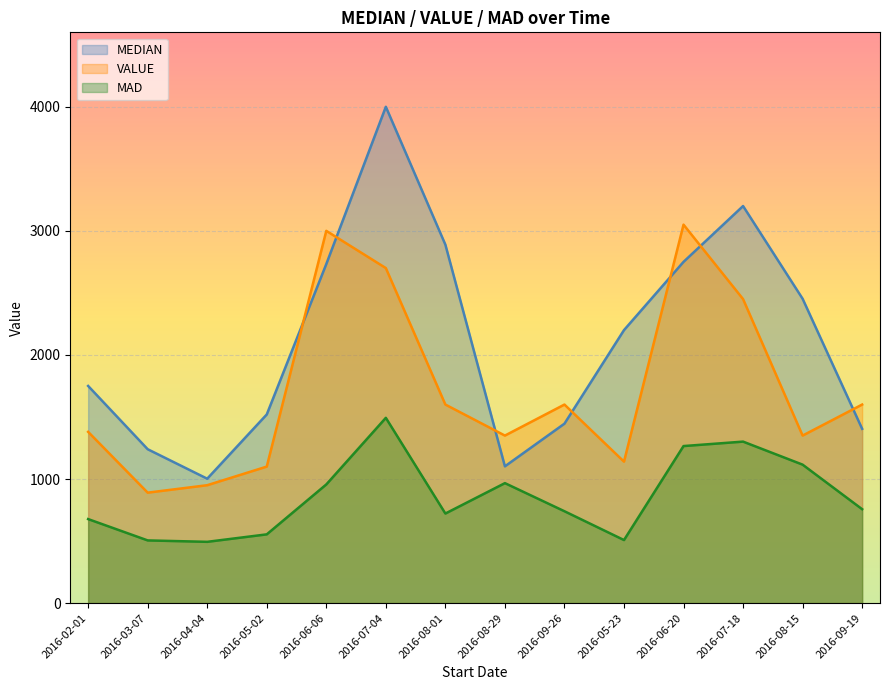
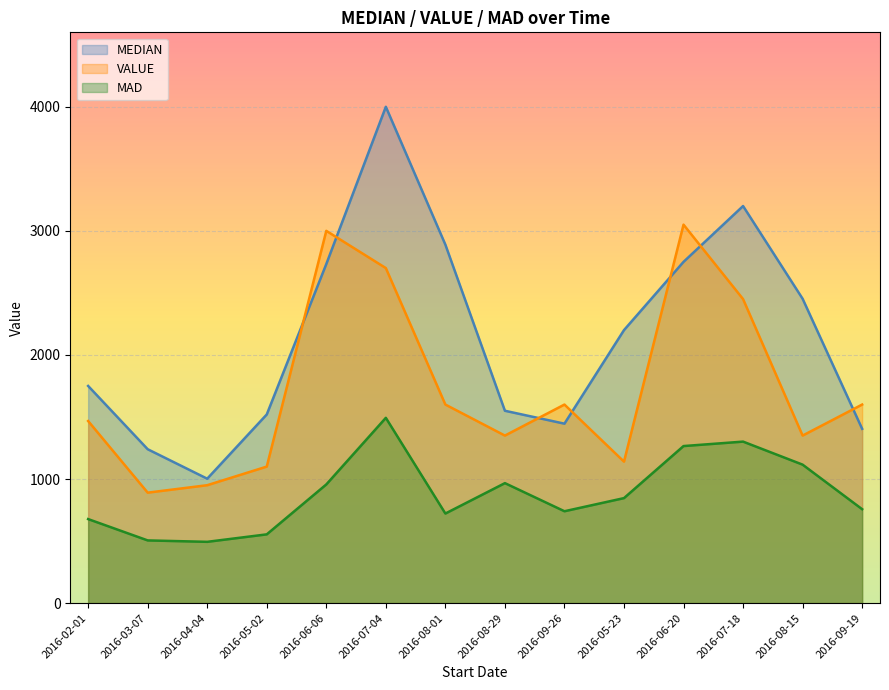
VALUE, 2016-02-01: 1380 -> 1470
MEDIAN, 2016-08-29: 1100 -> 1550
MAD, 2016-05-23: 510 -> 850
